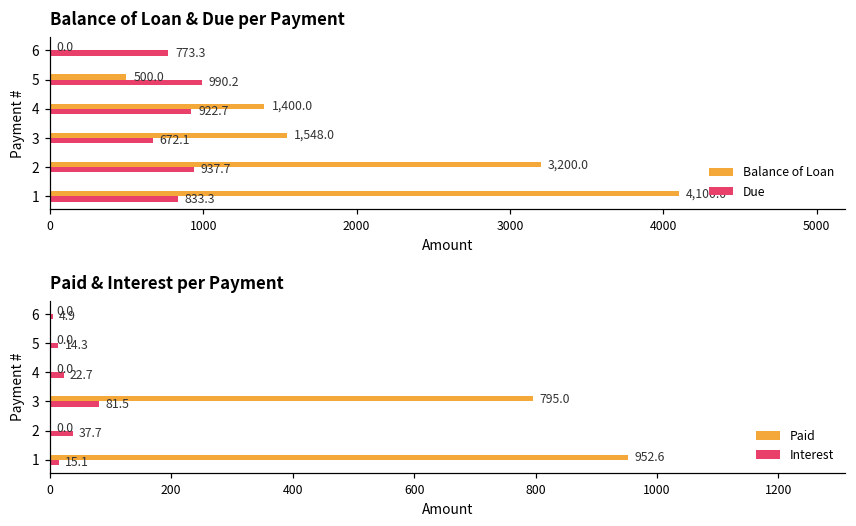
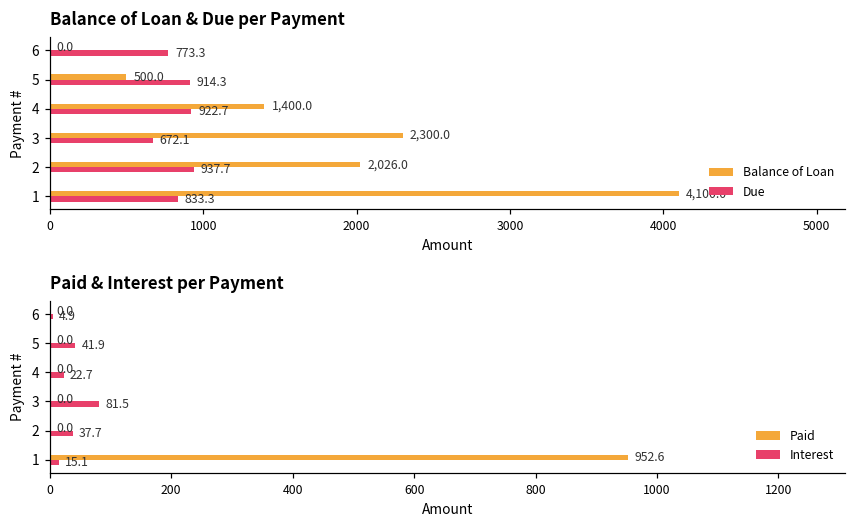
Balance of Loan & Due per Payment, Due, 5: 990.2 -> 914.3
Balance of Loan & Due per Payment, Balance of Loan, 3: 1,548.0 -> 2,300.0
Balance of Loan & Due per Payment, Balance of Loan, 2: 3,200.0 -> 2,026.0
Paid & Interest per Payment, Interest, 5: 14.3 -> 41.9
Paid & Interest per Payment, Paid, 3: 795.0 -> 0.0
